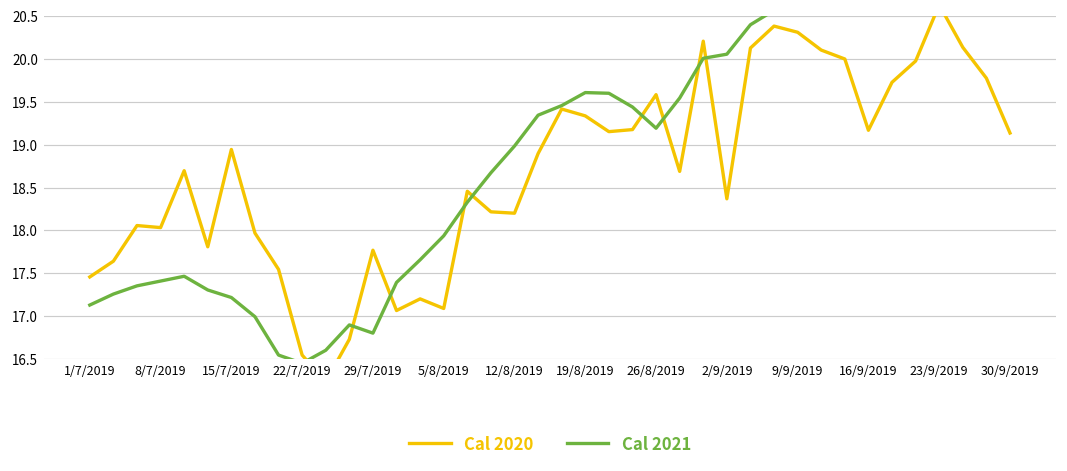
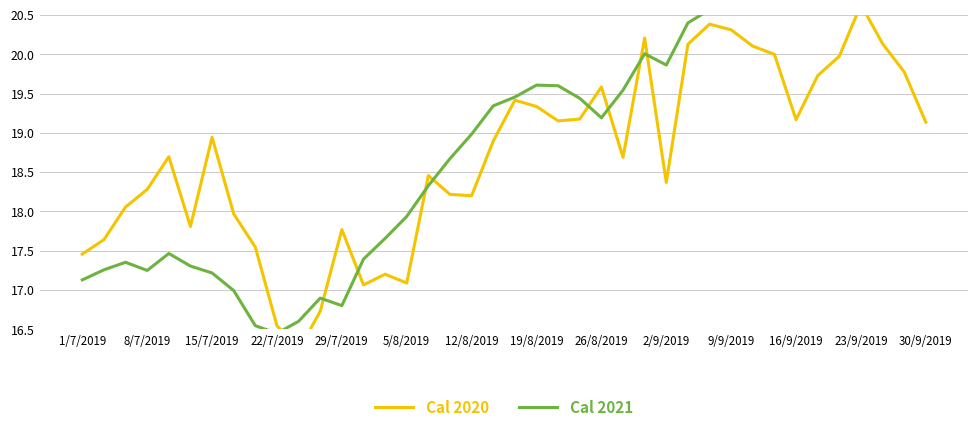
Cal 2020, 8/7/2019: 18.0 -> 18.3
Cal 2021, 8/7/2019: 17.4 -> 17.2
Cal 2021, 2/9/2019: 20.1 -> 19.9
